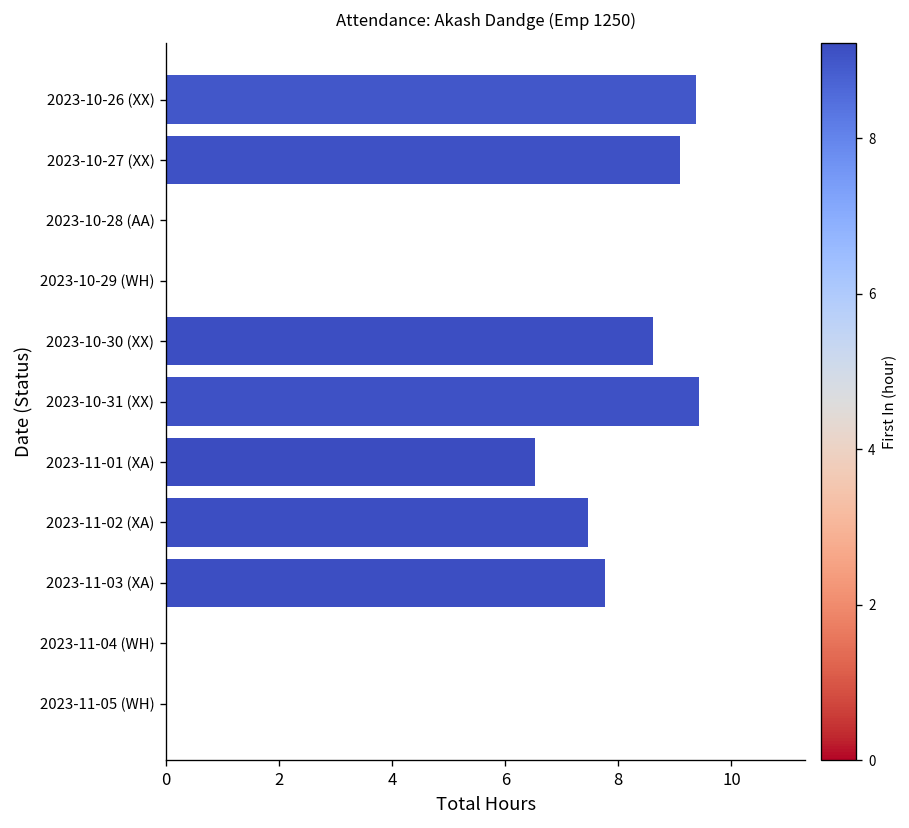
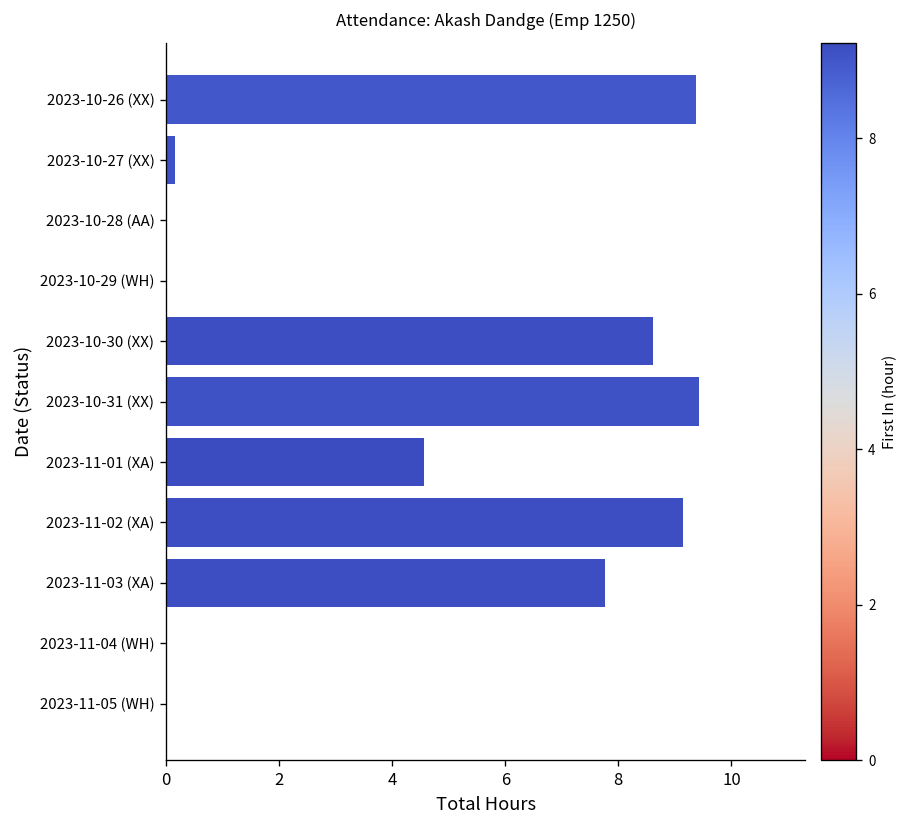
2023-10-27 (XX): 9.1 -> 0.2
2023-11-01 (XA): 6.5 -> 4.6
2023-11-02 (XA): 7.5 -> 9.1
